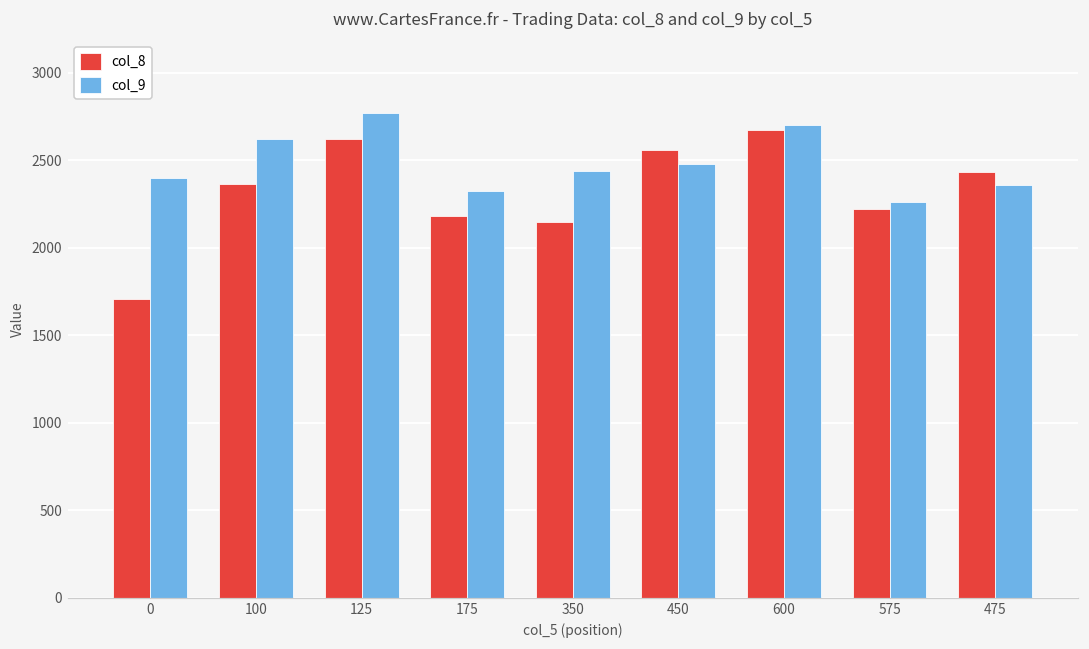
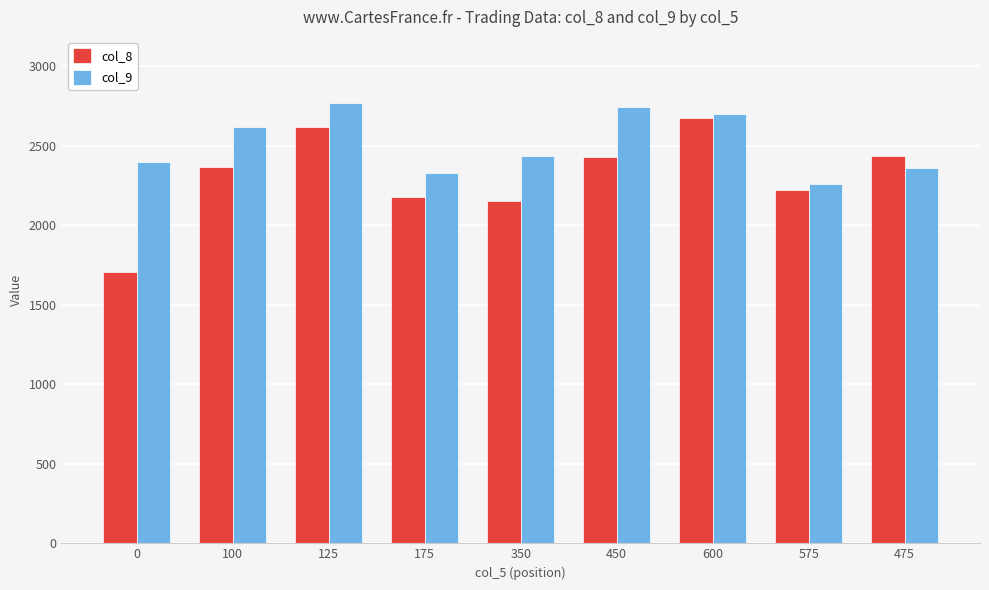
col_8, 450: 2560 -> 2430
col_9, 450: 2480 -> 2740
